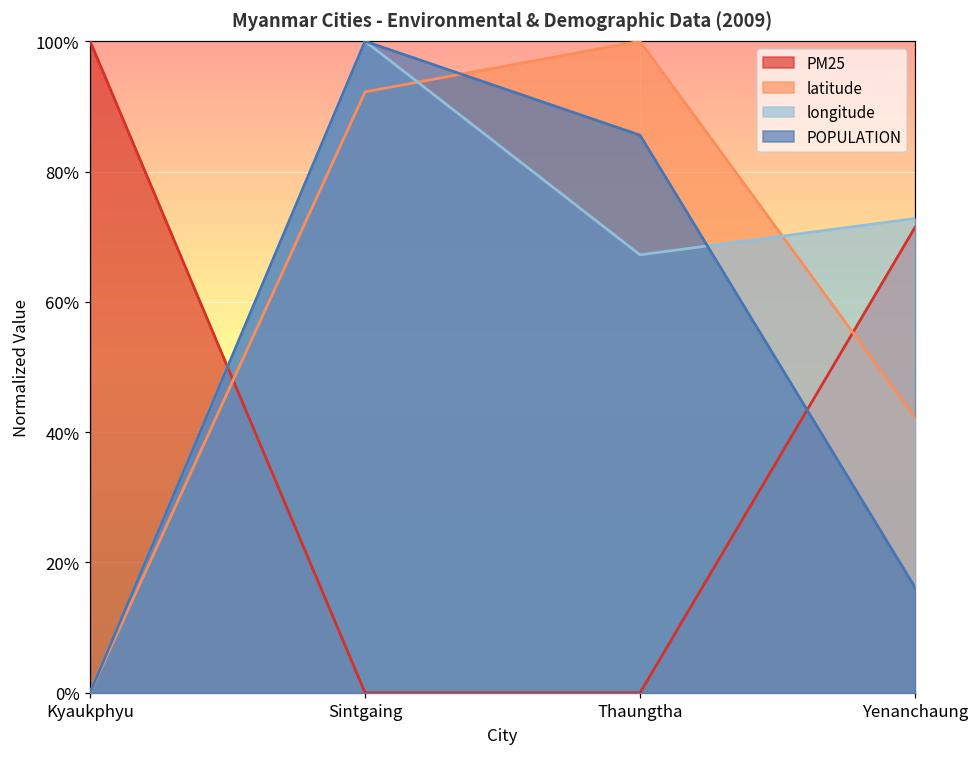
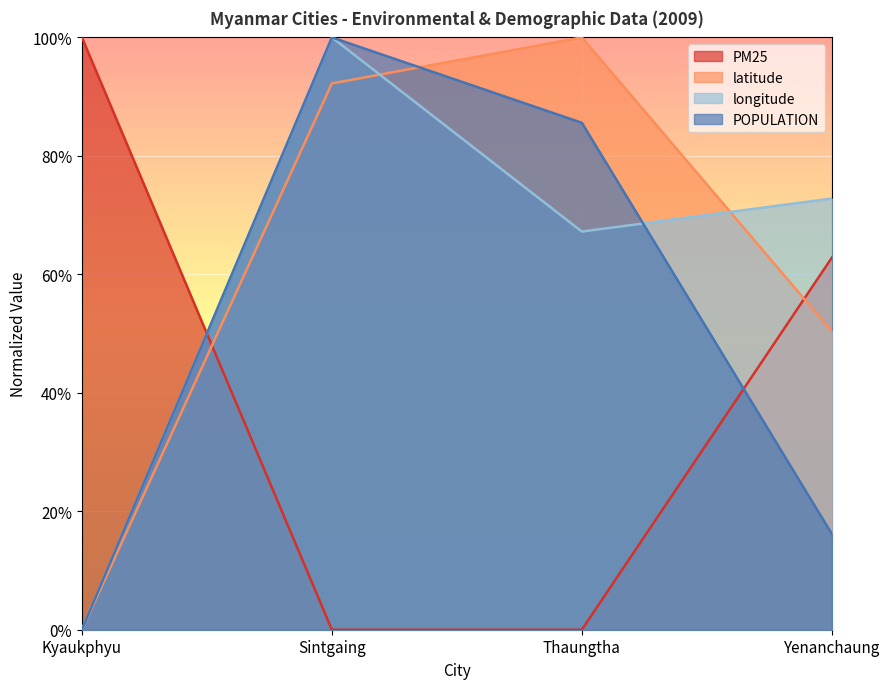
PM25, Yenanchaung: 71% -> 63%
latitude, Yenanchaung: 42% -> 50%
